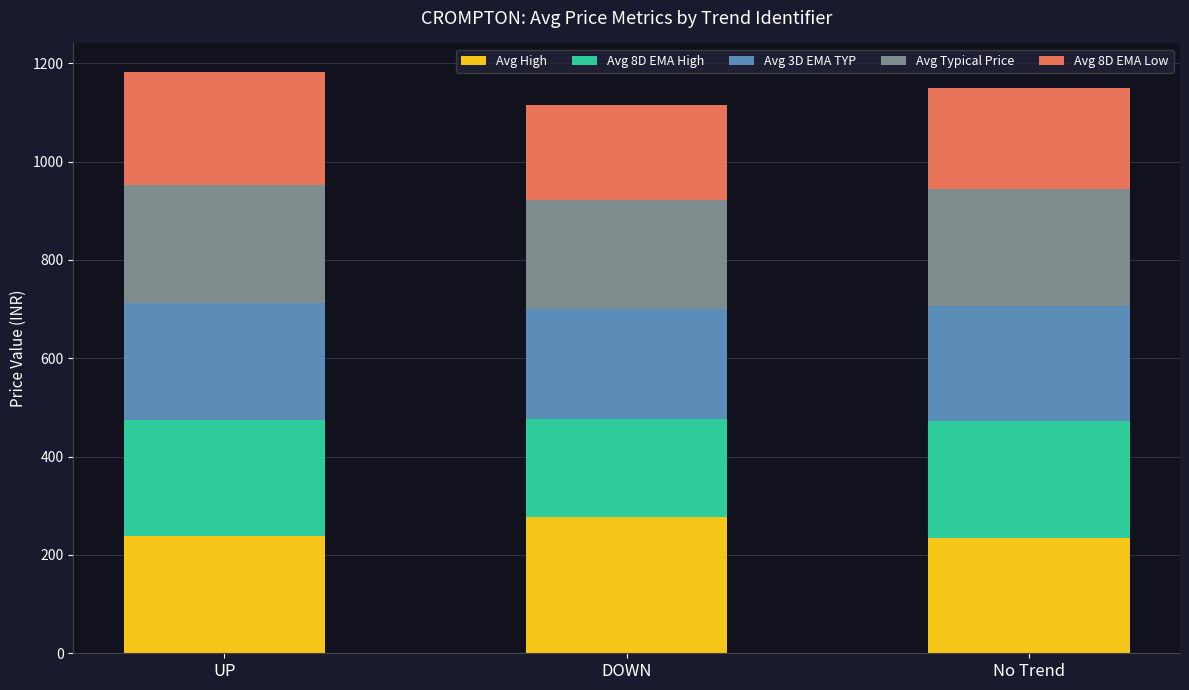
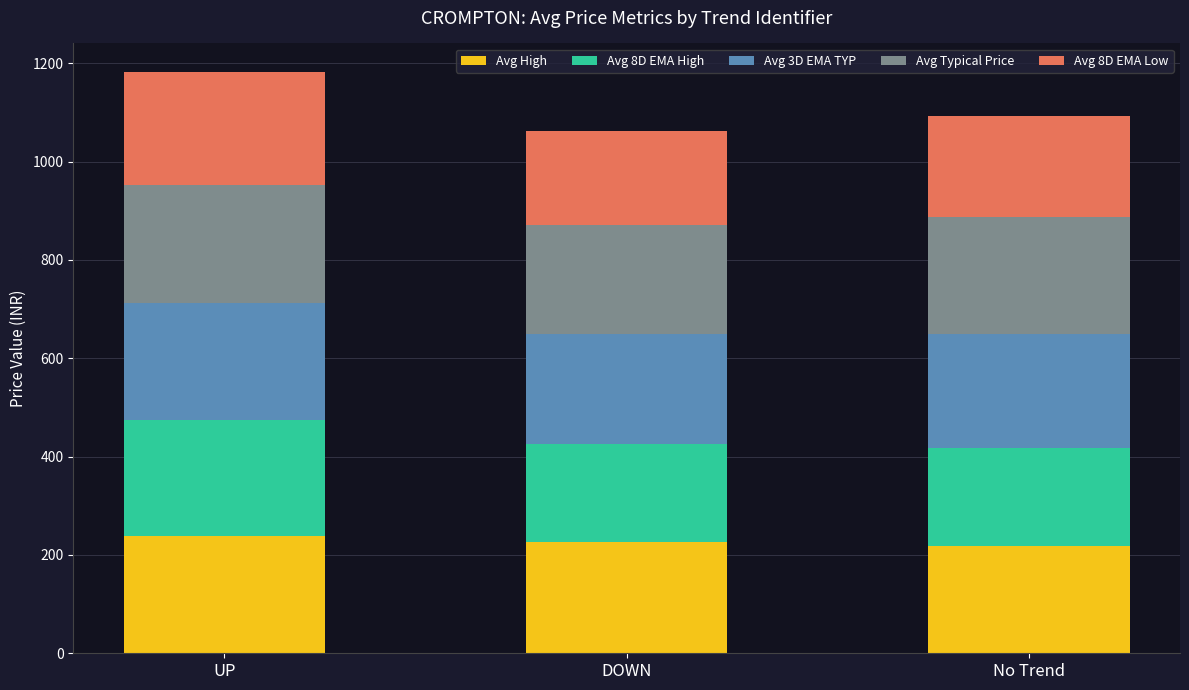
Avg High, DOWN: 280 -> 230
Avg High, No Trend: 230 -> 220
Avg 8D EMA High, No Trend: 240 -> 200
